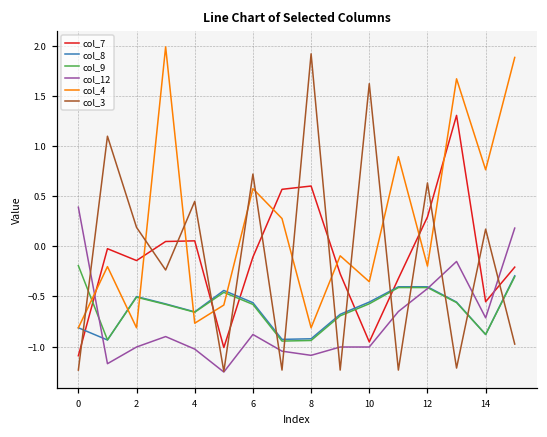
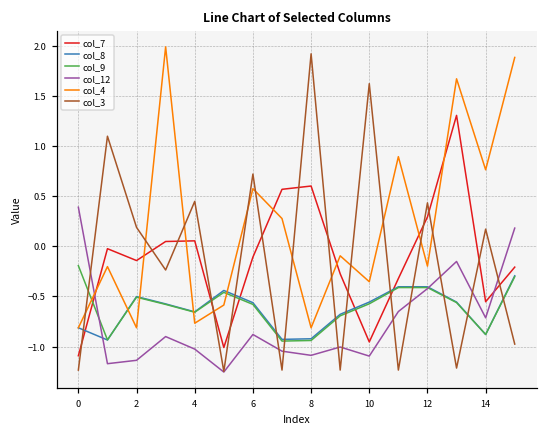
col_12, 2: -1.0 -> -1.1
col_12, 10: -1.0 -> -1.1
col_3, 12: 0.6 -> 0.4
